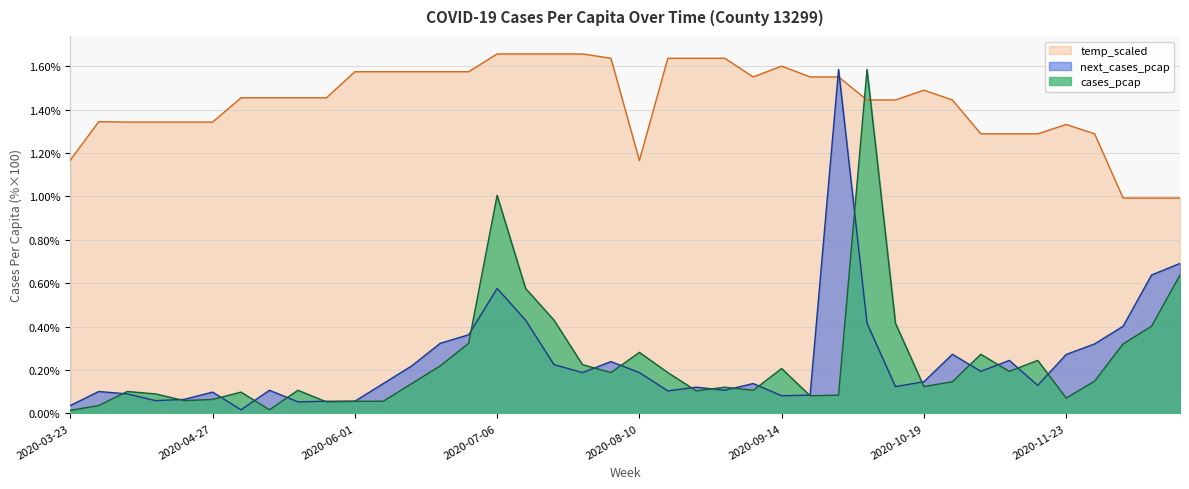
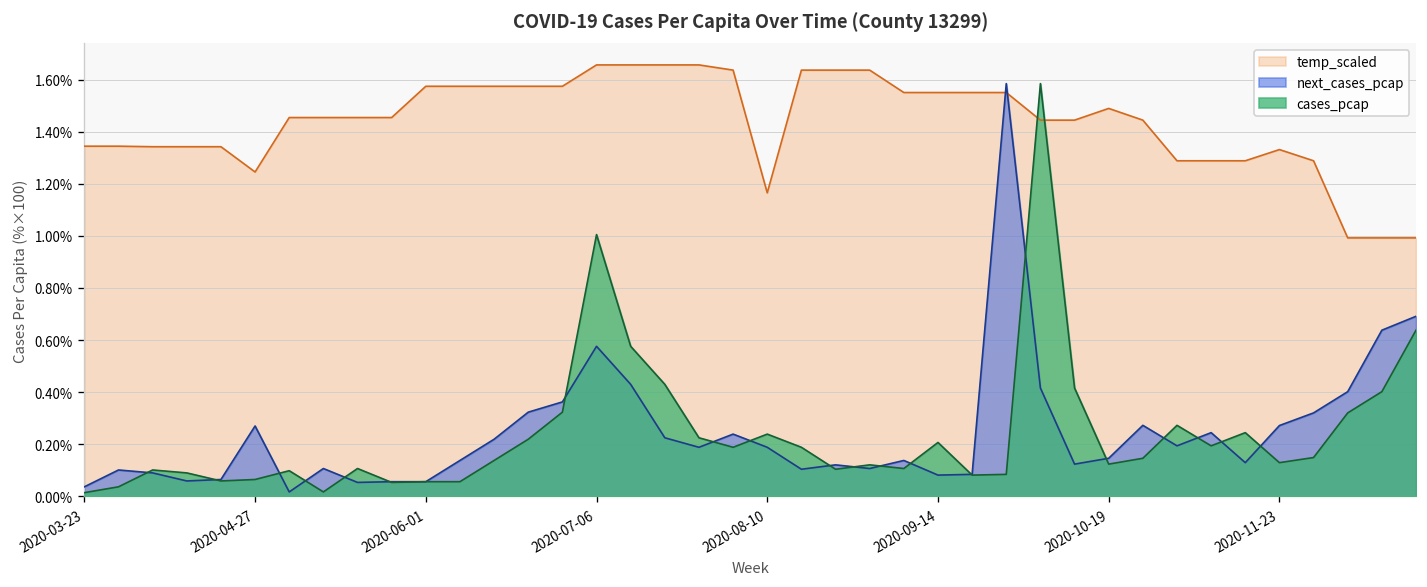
temp_scaled, 2020-03-23: 1.17% -> 1.34%
temp_scaled, 2020-04-27: 1.34% -> 1.24%
next_cases_pcap, 2020-04-27: 0.10% -> 0.27%
cases_pcap, 2020-08-10: 0.28% -> 0.24%
temp_scaled, 2020-09-14: 1.60% -> 1.55%
cases_pcap, 2020-11-23: 0.07% -> 0.13%
